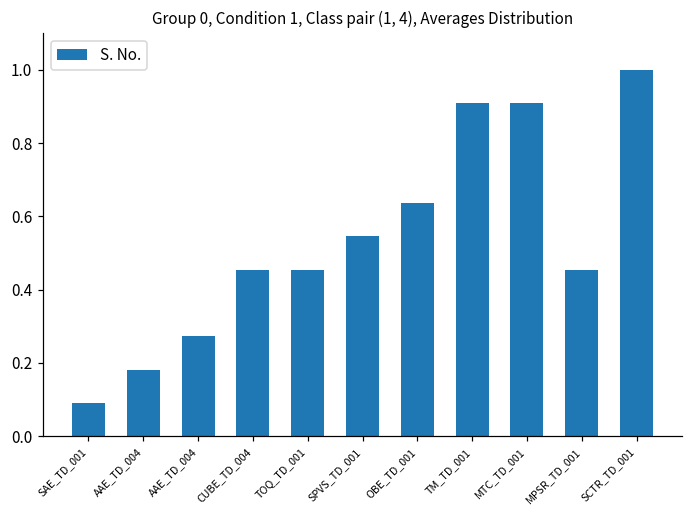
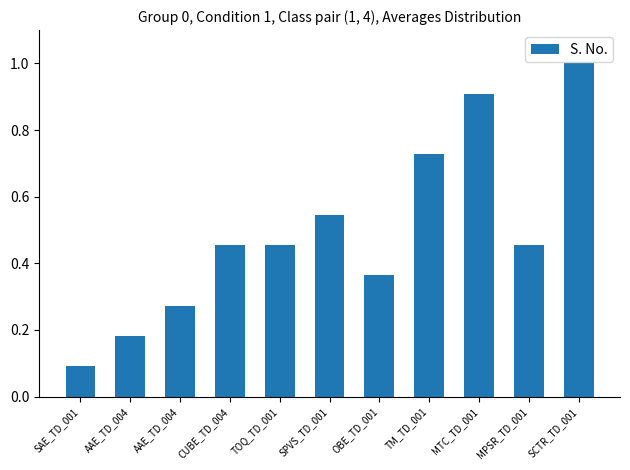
OBE_TD_001: 0.64 -> 0.36
TM_TD_001: 0.91 -> 0.73
